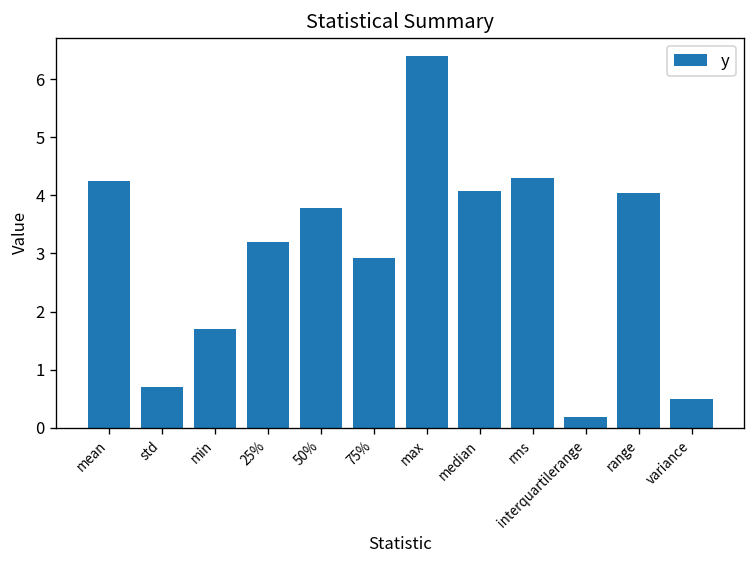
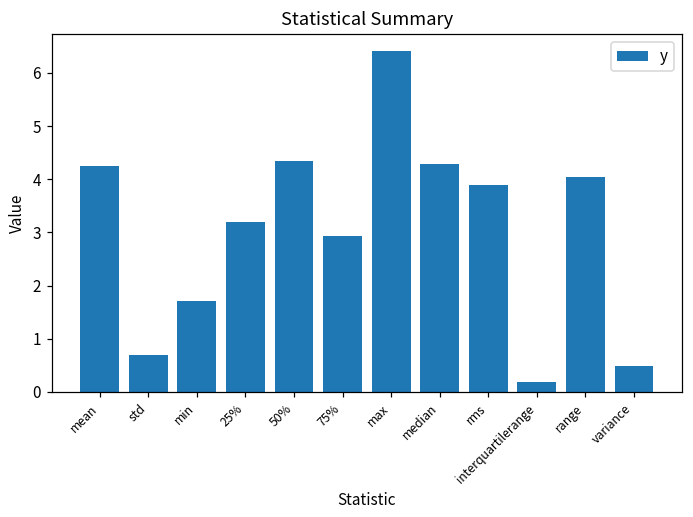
50%: 3.8 -> 4.3
median: 4.1 -> 4.3
rms: 4.3 -> 3.9
